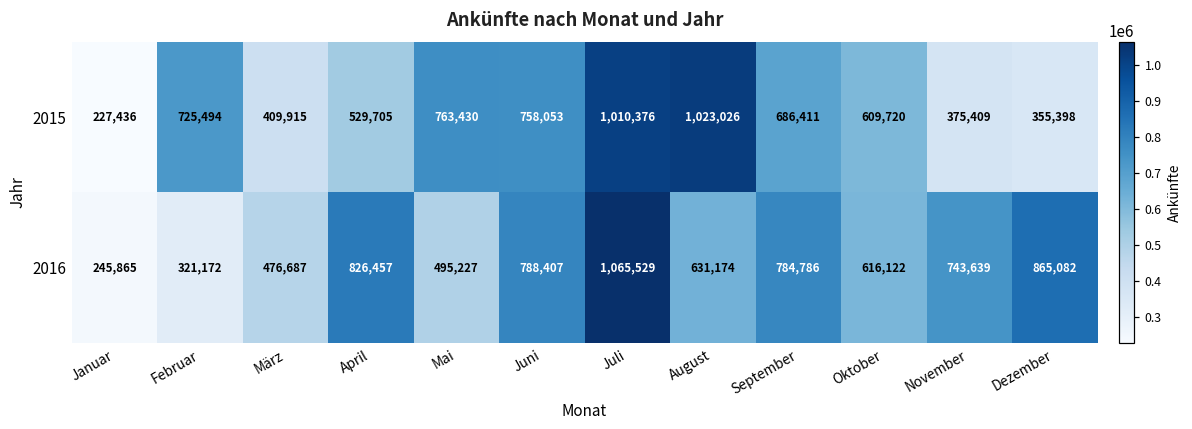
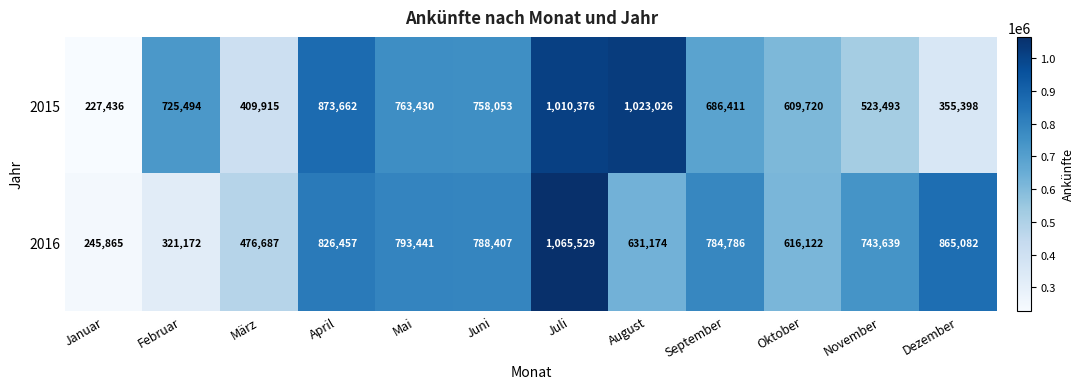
2015, April: 529,705 -> 873,662
2015, November: 375,409 -> 523,493
2016, Mai: 495,227 -> 793,441
